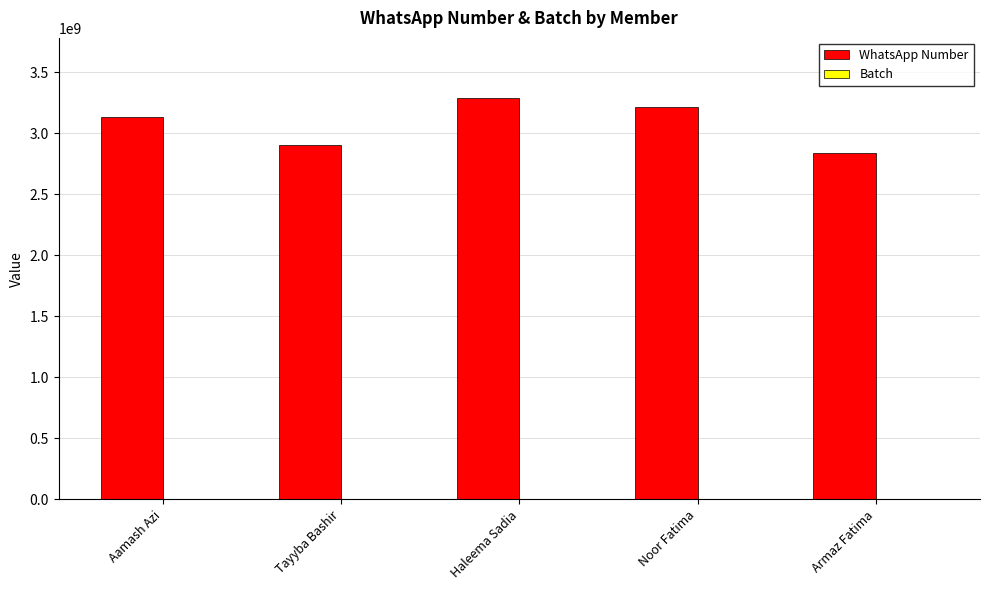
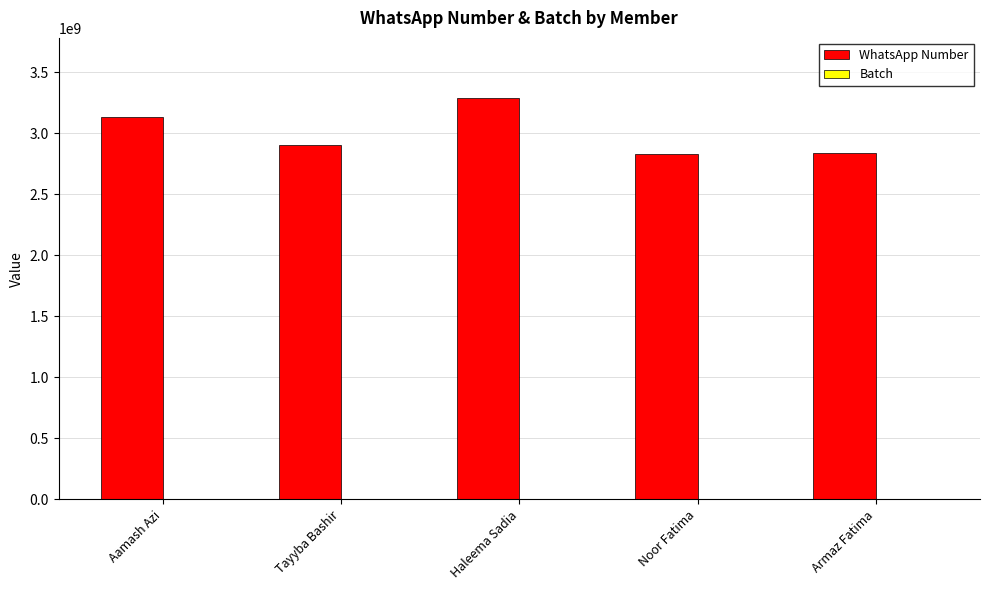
WhatsApp Number, Noor Fatima: 3220000000 -> 2830000000
